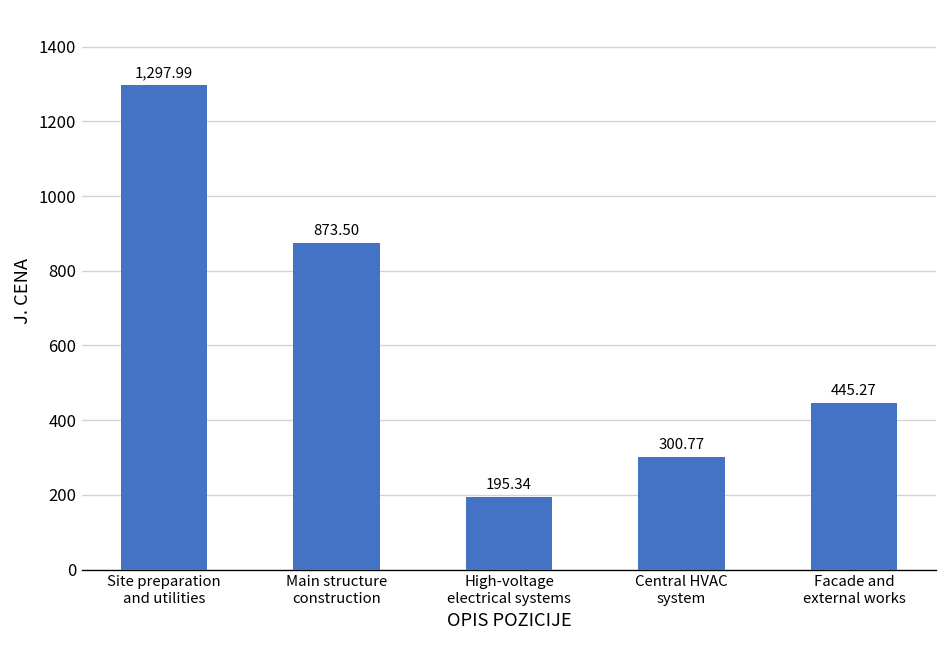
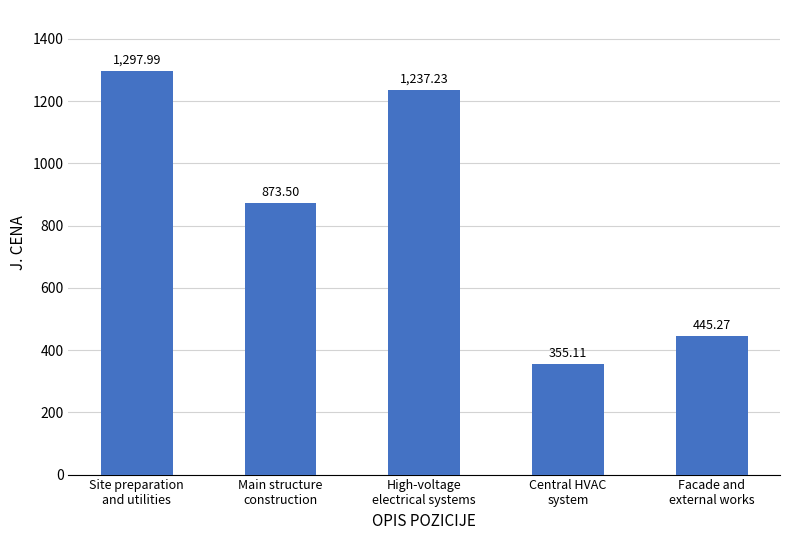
High-voltage electrical systems: 195.34 -> 1,237.23
Central HVAC system: 300.77 -> 355.11
